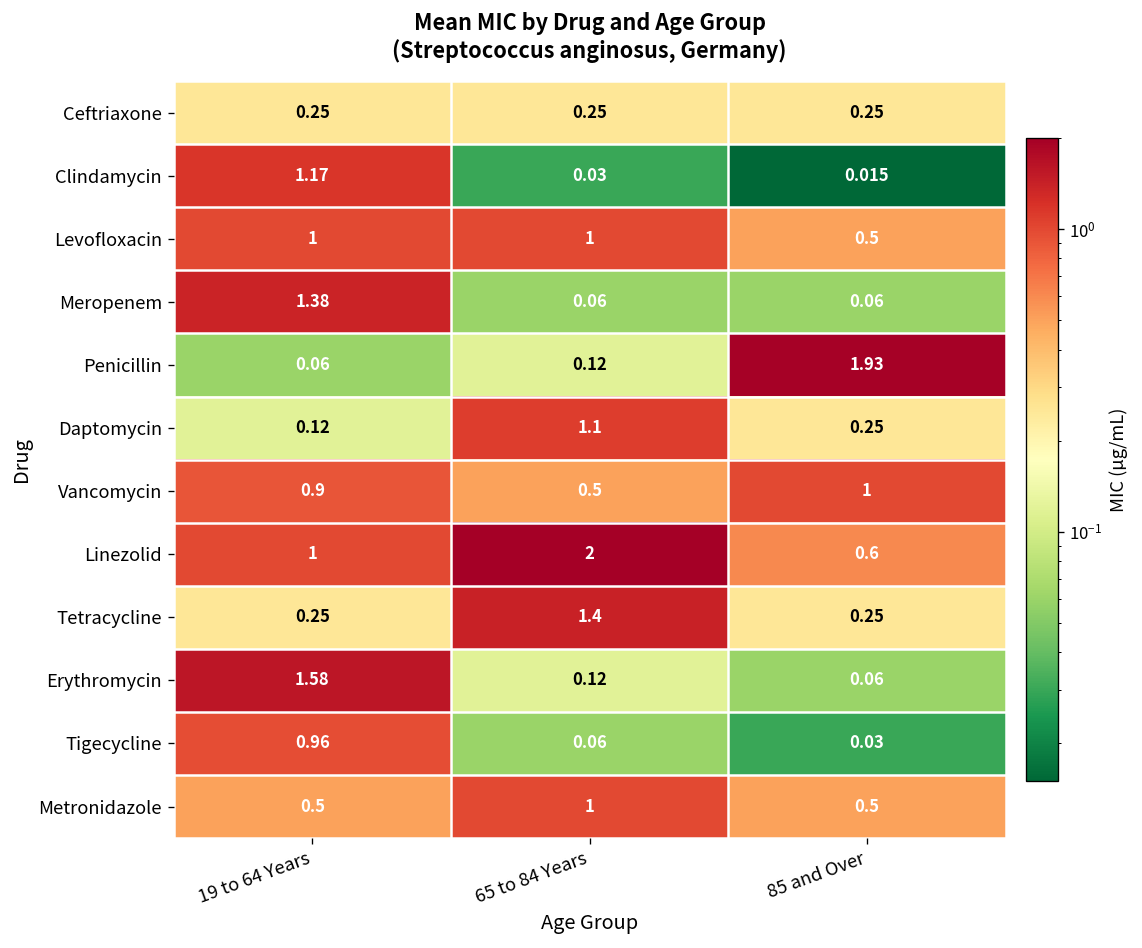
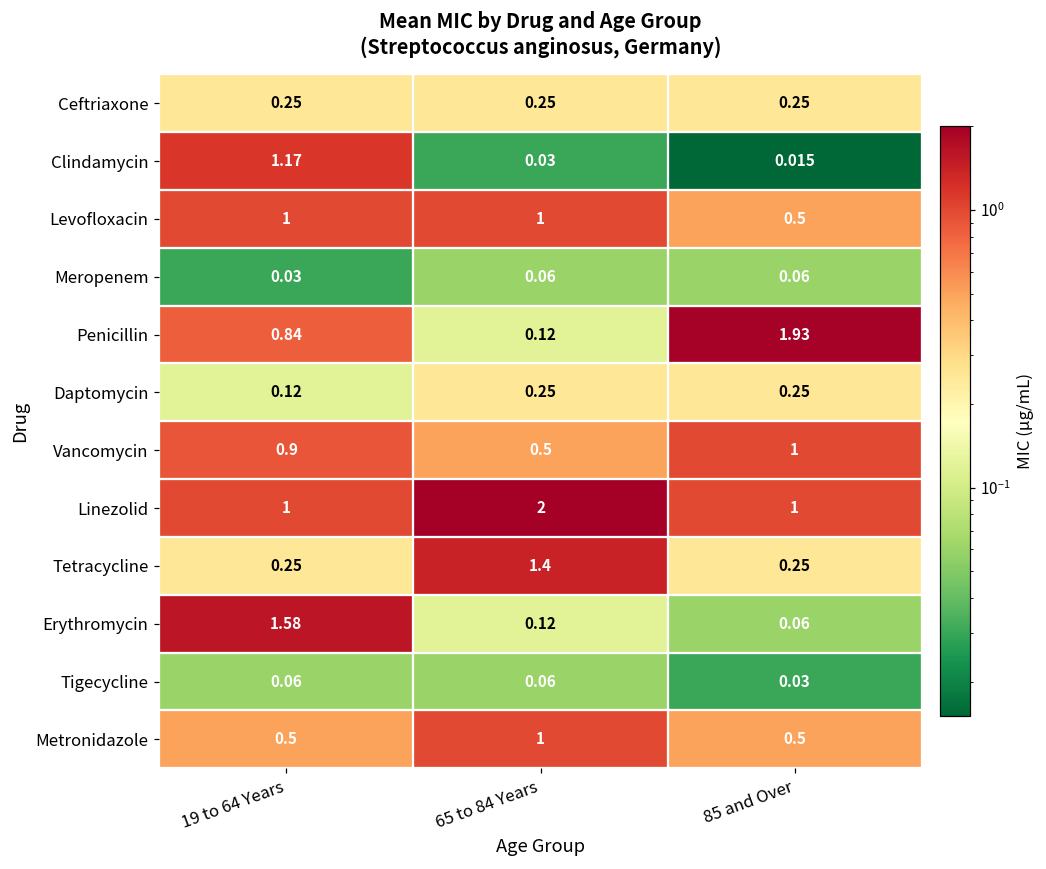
Meropenem, 19 to 64 Years: 1.38 -> 0.03
Penicillin, 19 to 64 Years: 0.06 -> 0.84
Daptomycin, 65 to 84 Years: 1.1 -> 0.25
Linezolid, 85 and Over: 0.6 -> 1
Tigecycline, 19 to 64 Years: 0.96 -> 0.06
